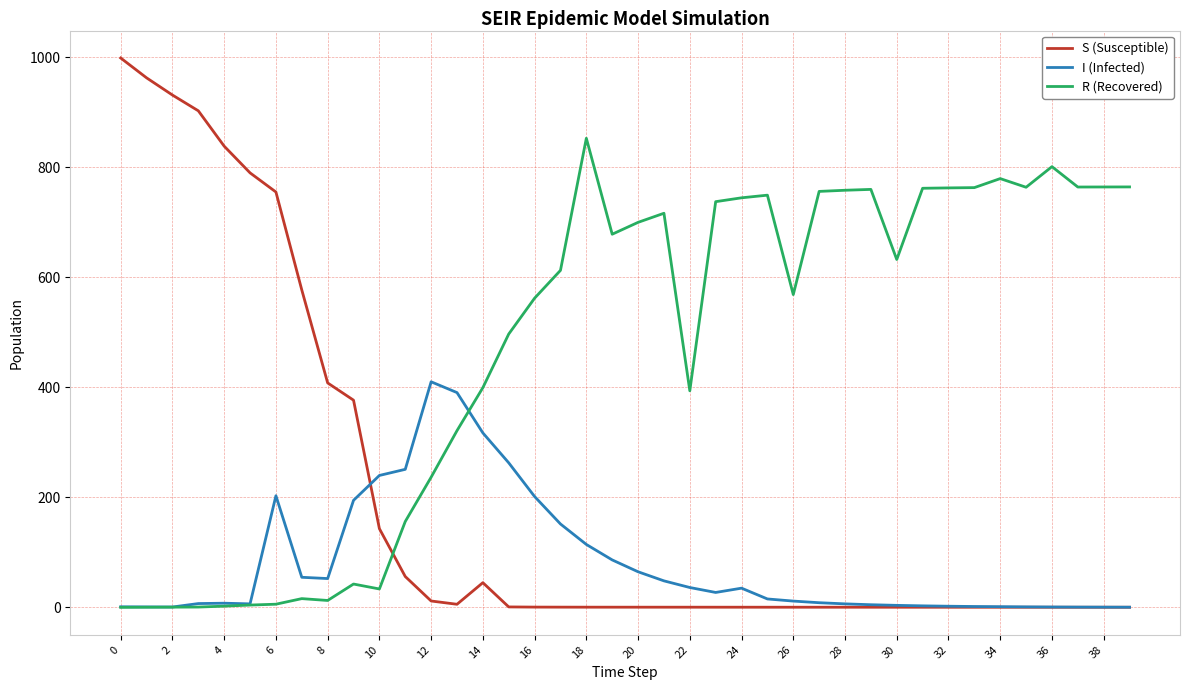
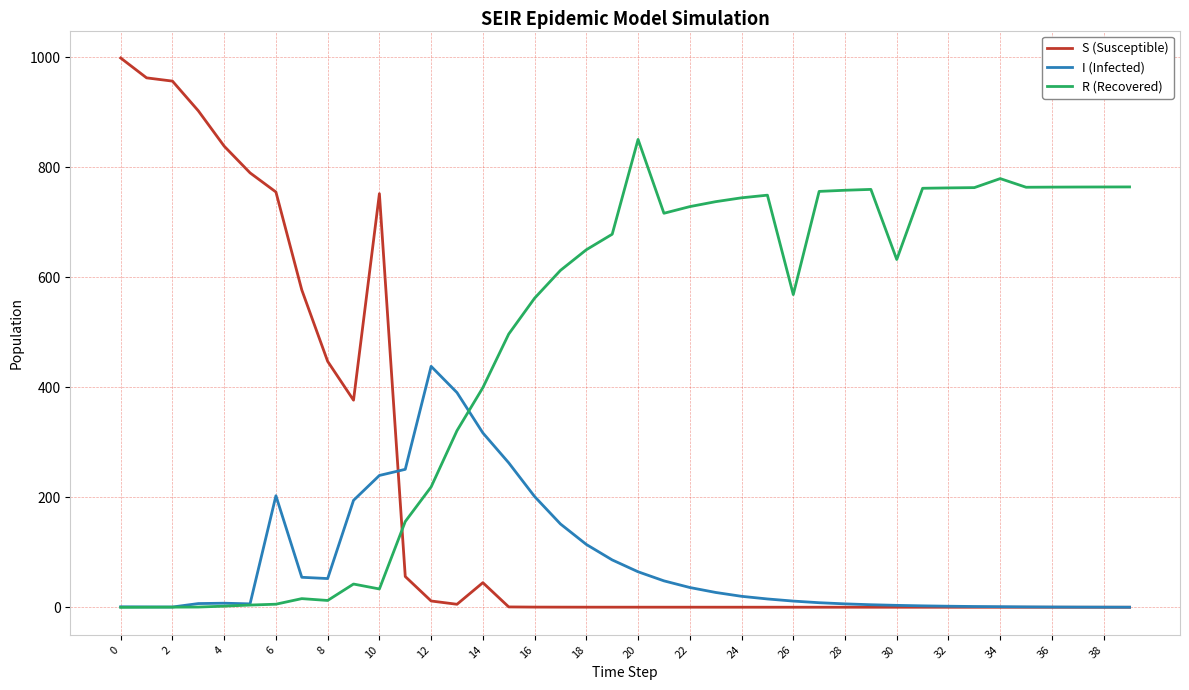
S (Susceptible), 2: 930 -> 960
S (Susceptible), 8: 410 -> 450
S (Susceptible), 10: 140 -> 750
I (Infected), 12: 410 -> 440
R (Recovered), 12: 240 -> 220
R (Recovered), 18: 850 -> 650
R (Recovered), 20: 700 -> 850
R (Recovered), 22: 390 -> 730
I (Infected), 24: 30 -> 20
R (Recovered), 36: 800 -> 760
